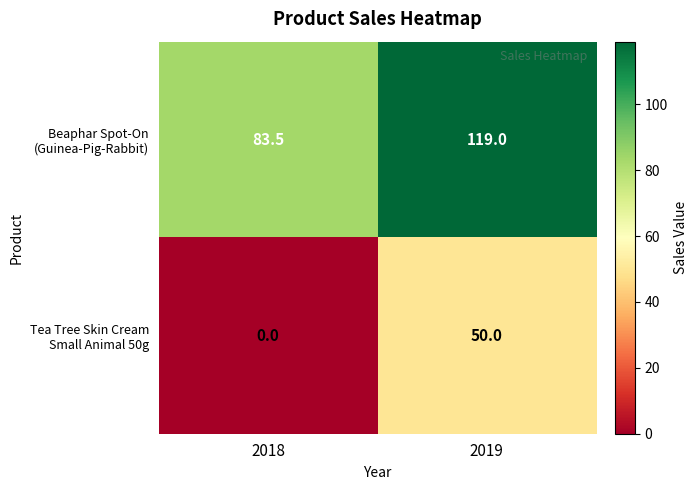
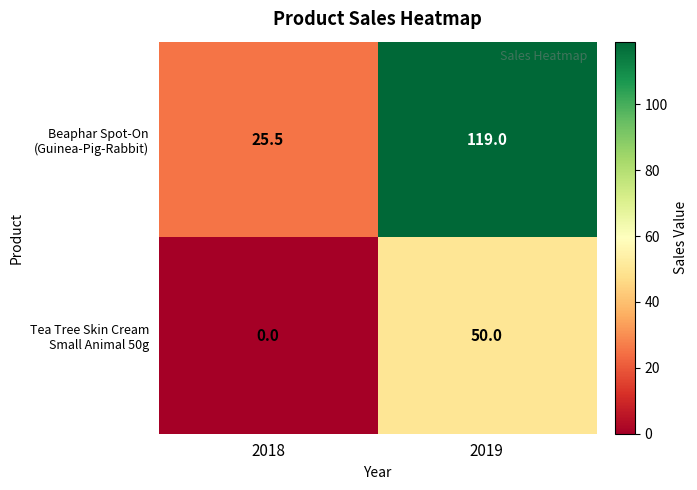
Beaphar Spot-On (Guinea-Pig-Rabbit), 2018: 83.5 -> 25.5
